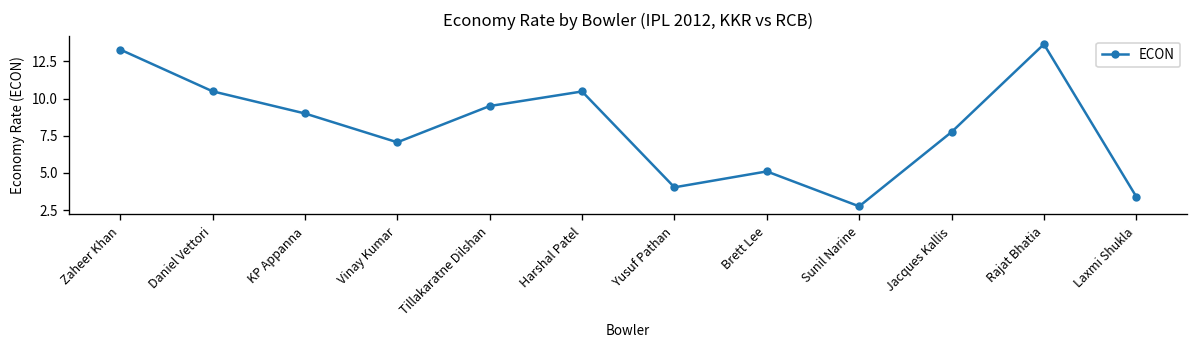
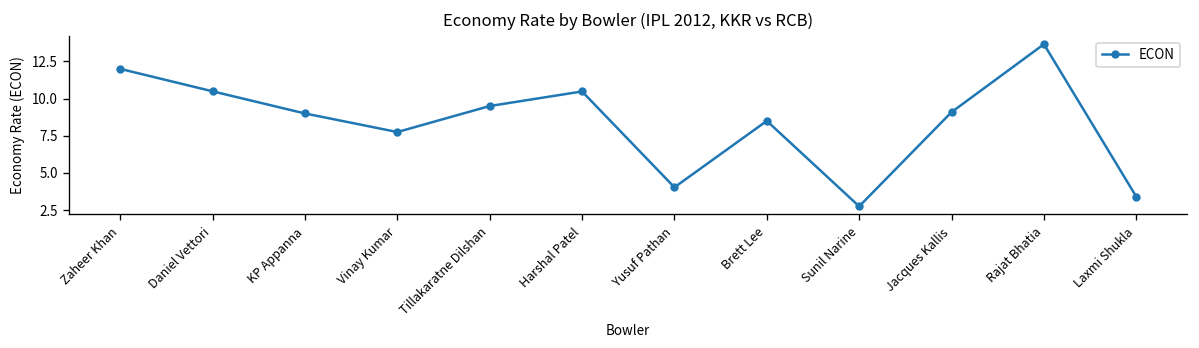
Zaheer Khan: 13.3 -> 12.0
Vinay Kumar: 7.1 -> 7.8
Brett Lee: 5.1 -> 8.5
Jacques Kallis: 7.8 -> 9.1
